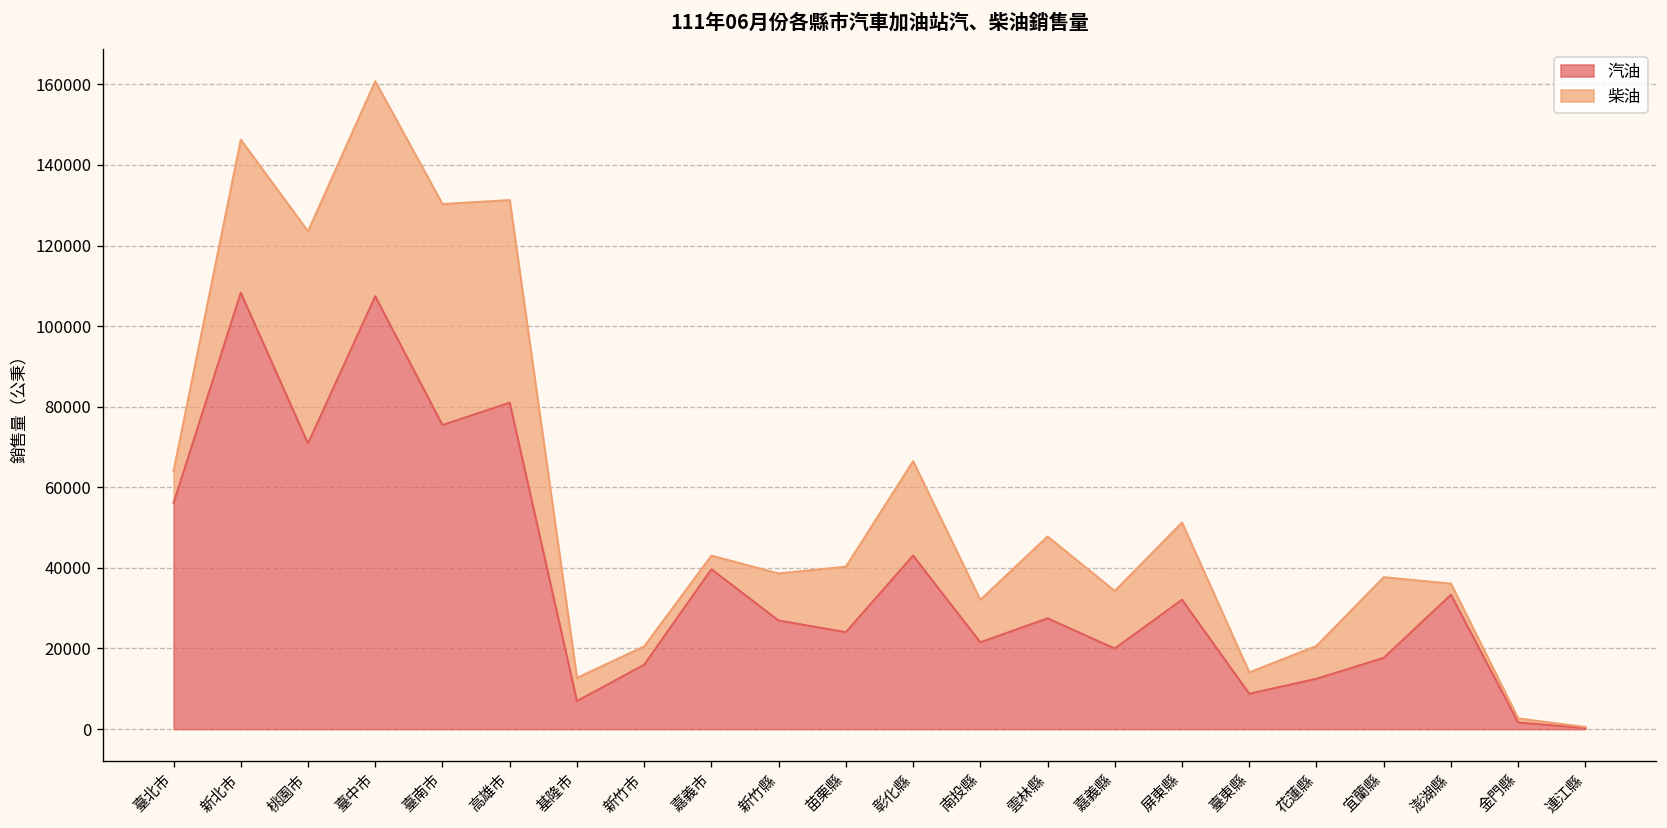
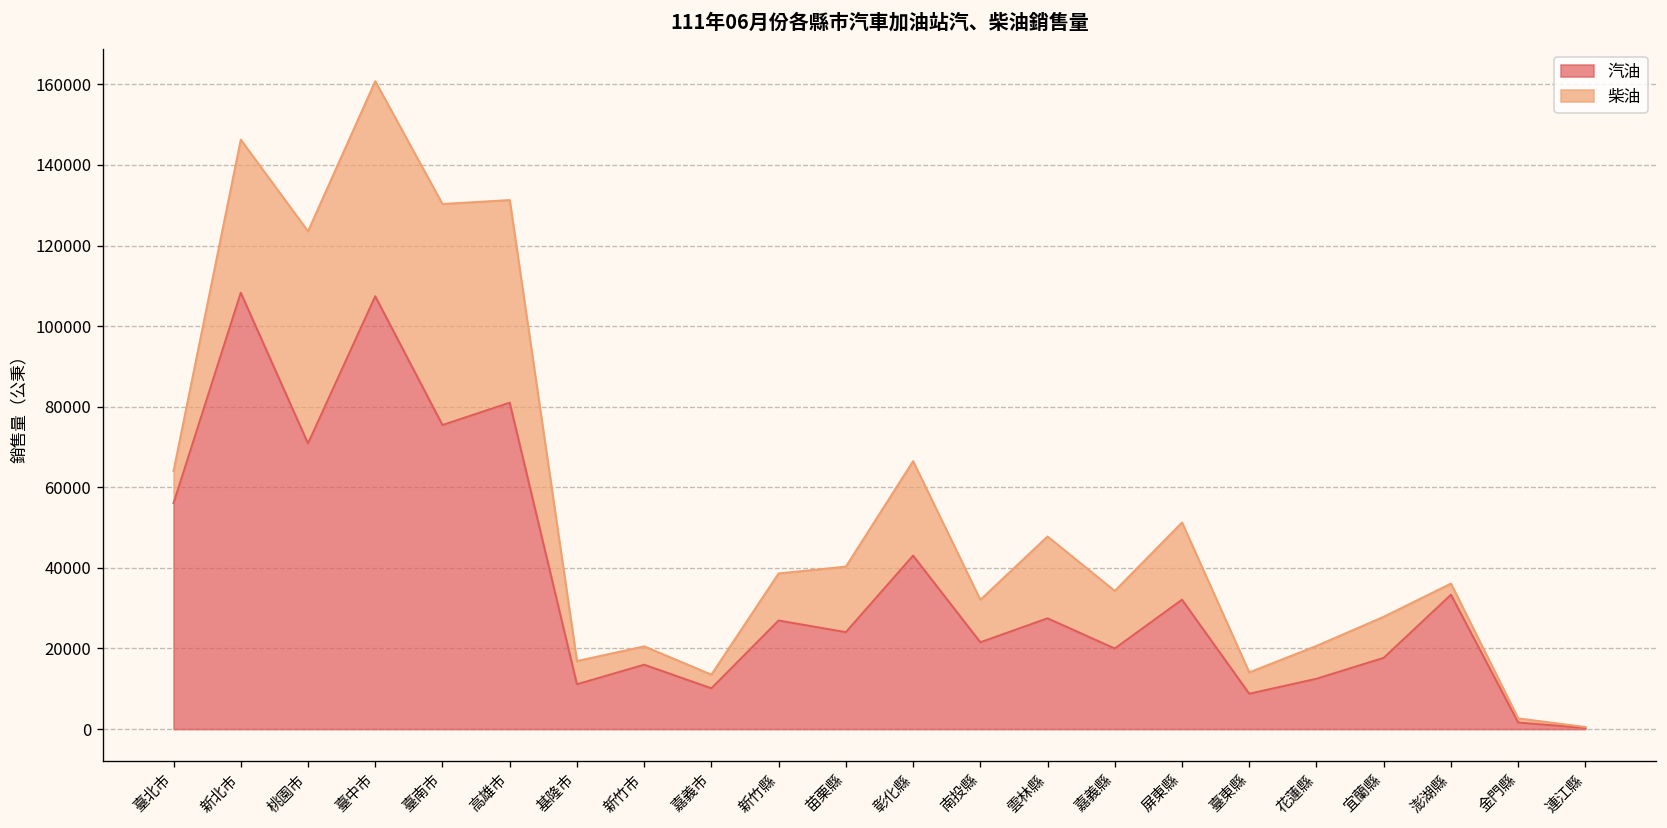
汽油, 基隆市: 7000 -> 11000
汽油, 嘉義市: 40000 -> 10000
柴油, 宜蘭縣: 20000 -> 10000
